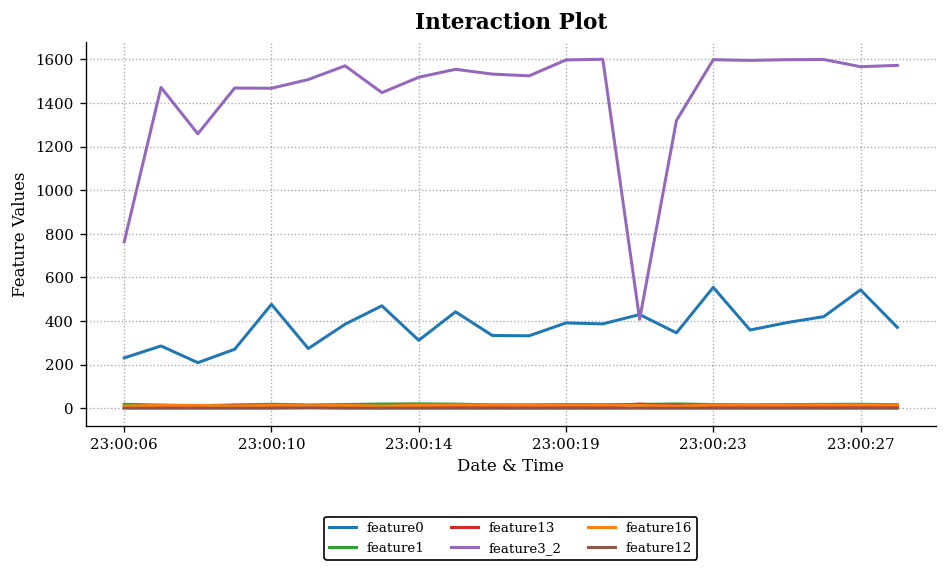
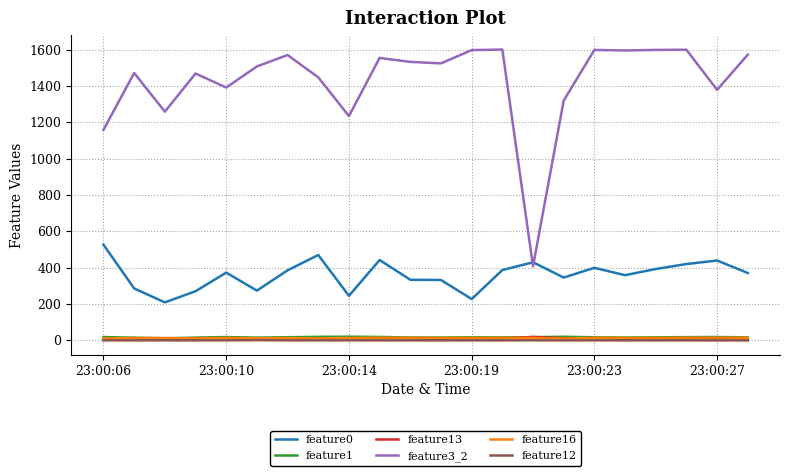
feature0, 23:00:06: 230 -> 530
feature3_2, 23:00:06: 760 -> 1160
feature0, 23:00:10: 480 -> 370
feature3_2, 23:00:10: 1470 -> 1390
feature0, 23:00:14: 310 -> 250
feature3_2, 23:00:14: 1520 -> 1240
feature0, 23:00:19: 390 -> 230
feature0, 23:00:23: 550 -> 400
feature0, 23:00:27: 540 -> 440
feature3_2, 23:00:27: 1570 -> 1380
